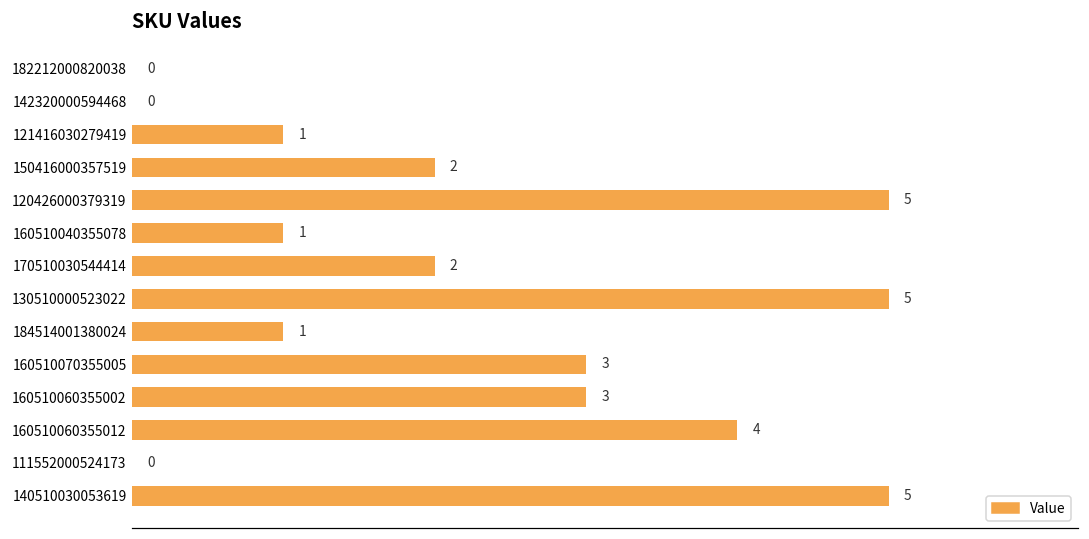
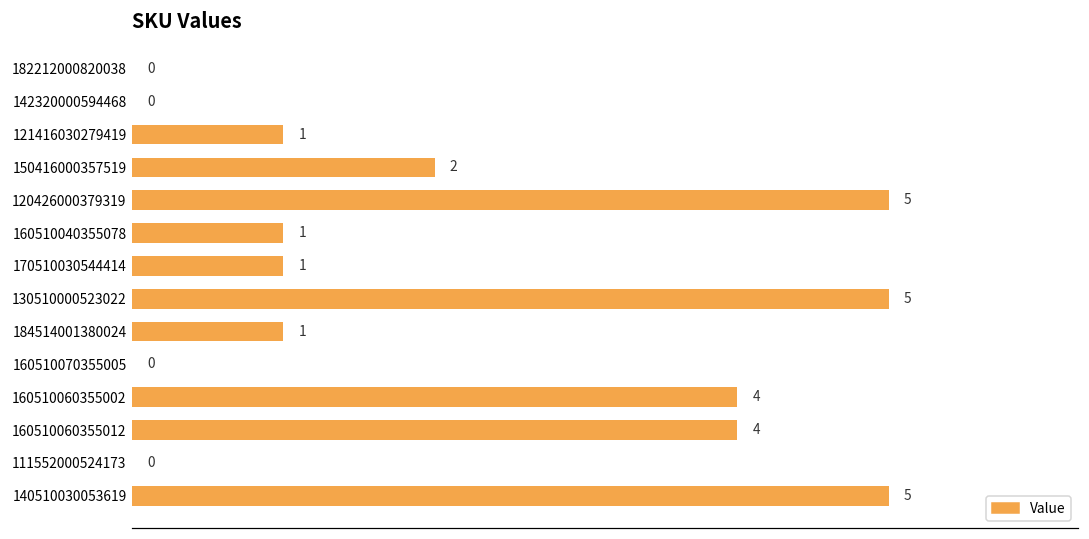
170510030544414: 2 -> 1
160510070355005: 3 -> 0
160510060355002: 3 -> 4
